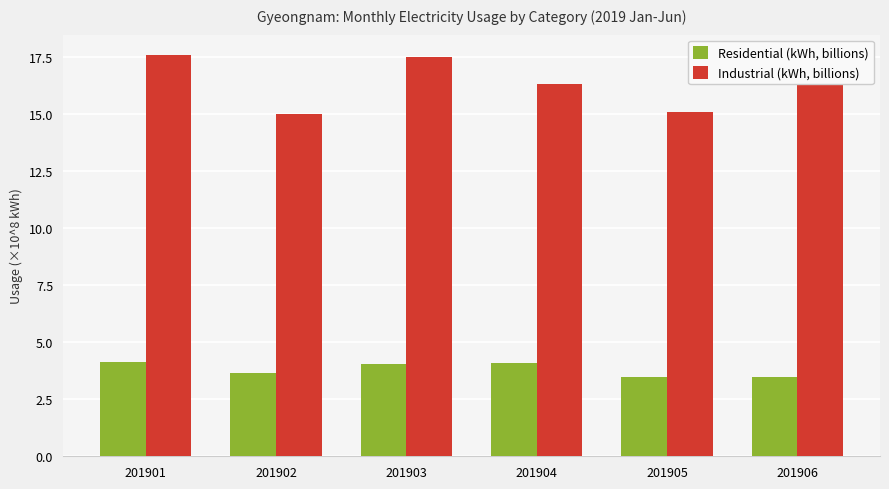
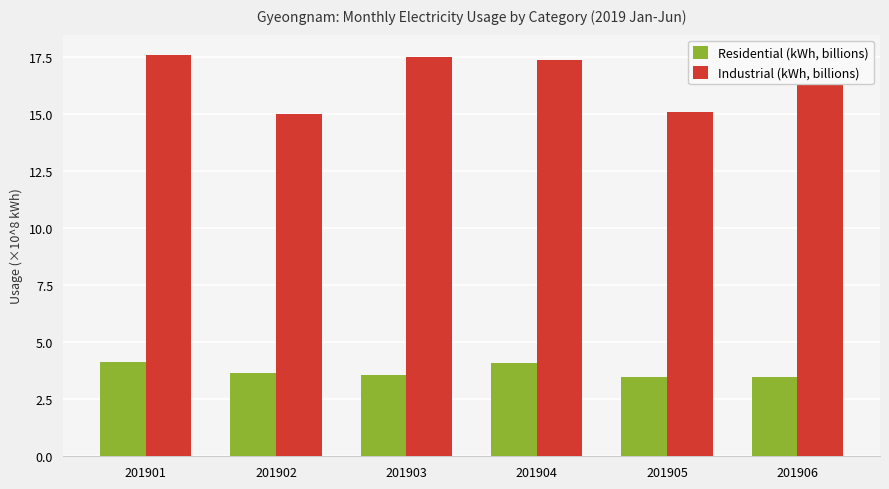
Residential (kWh, billions), 201903: 4.0 -> 3.6
Industrial (kWh, billions), 201904: 16.3 -> 17.4
